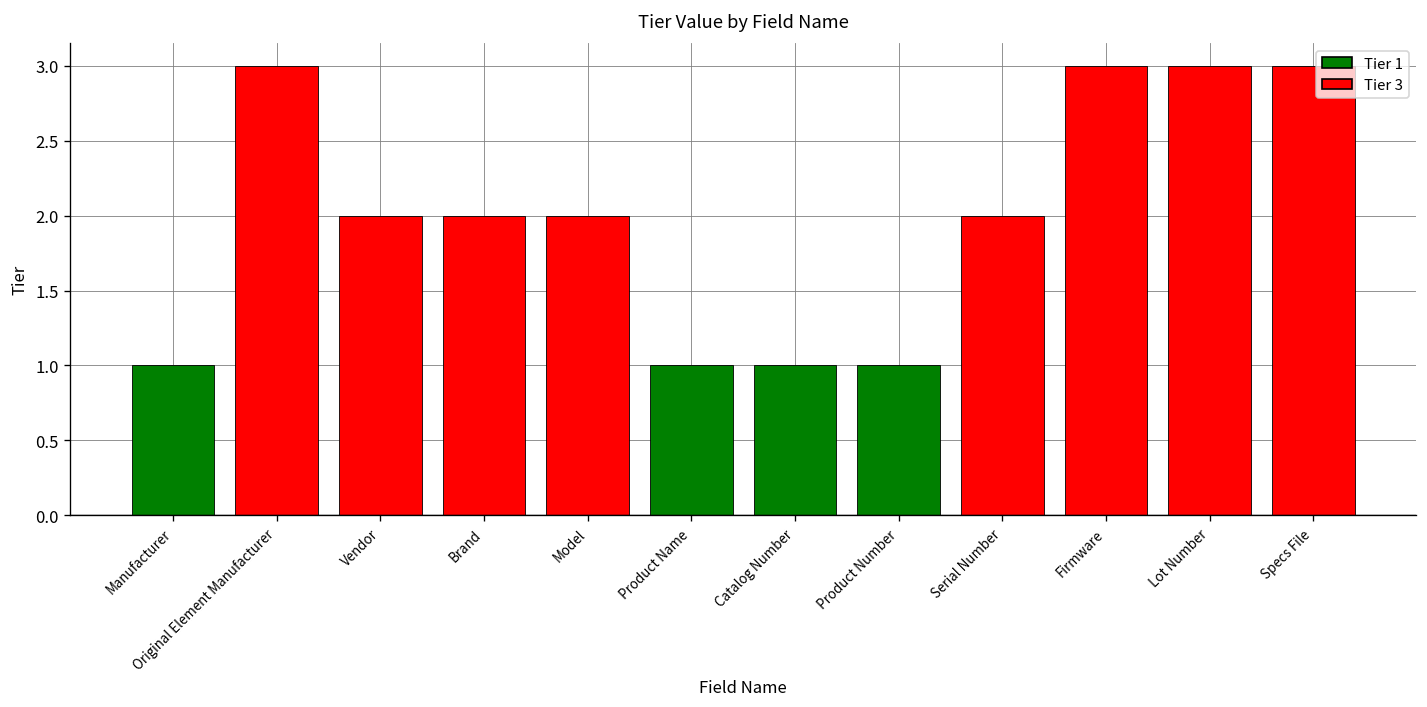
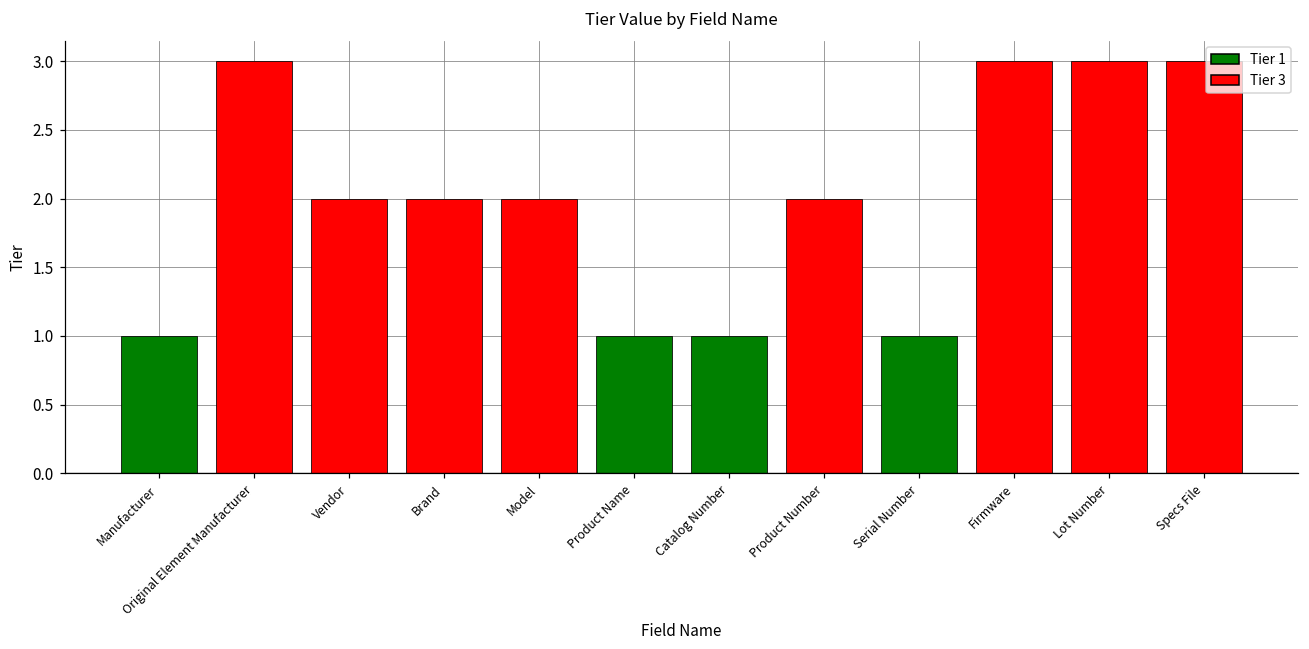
Product Number: 1 -> 2
Serial Number: 2 -> 1
